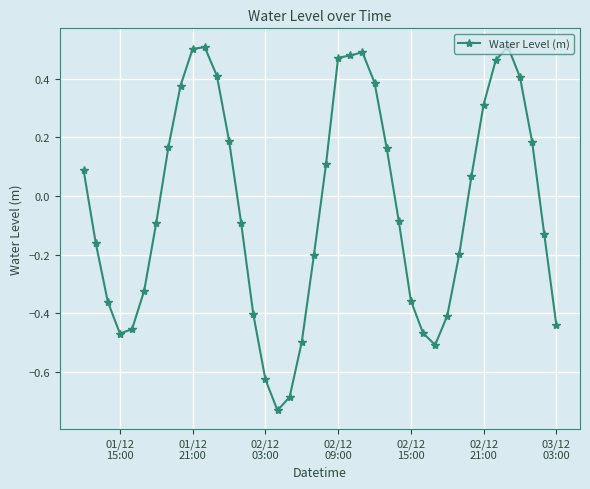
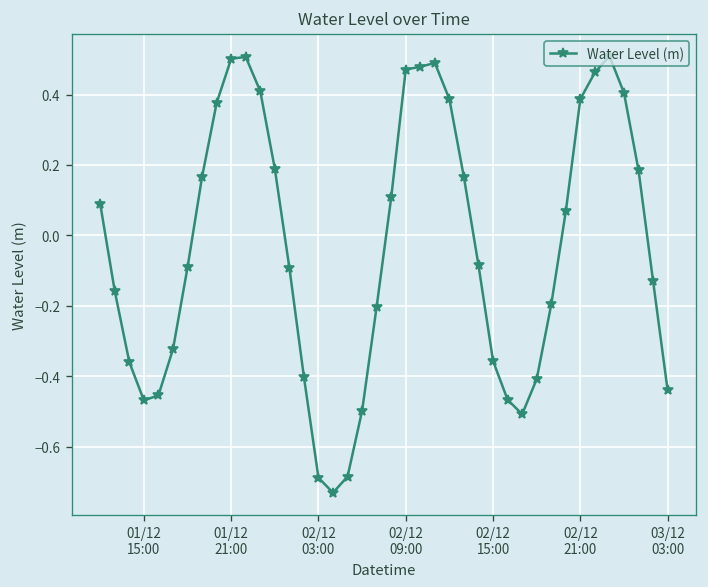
02/12 03:00: -0.63 -> -0.69
02/12 21:00: 0.31 -> 0.39
